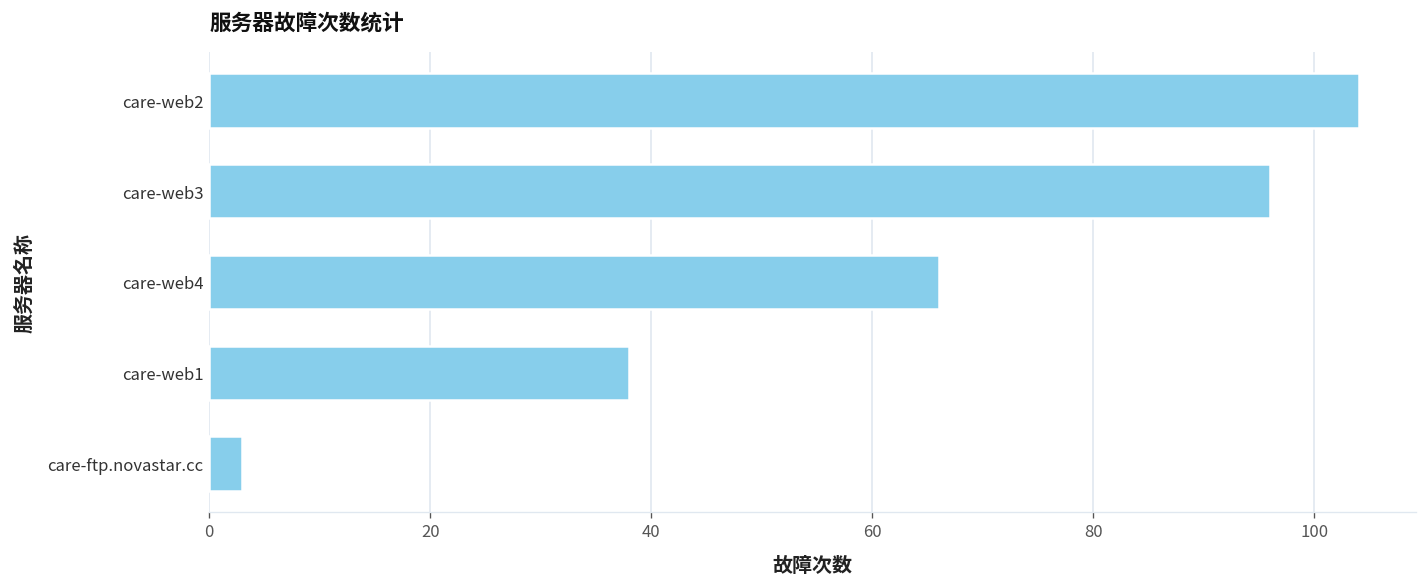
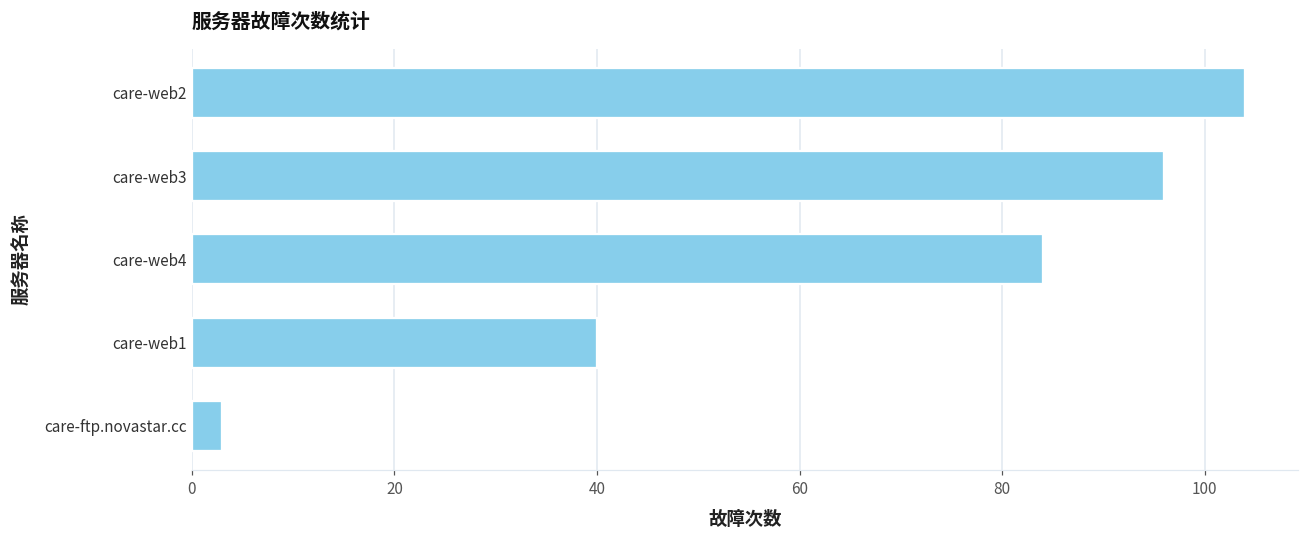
care-web4: 66 -> 84
care-web1: 38 -> 40
